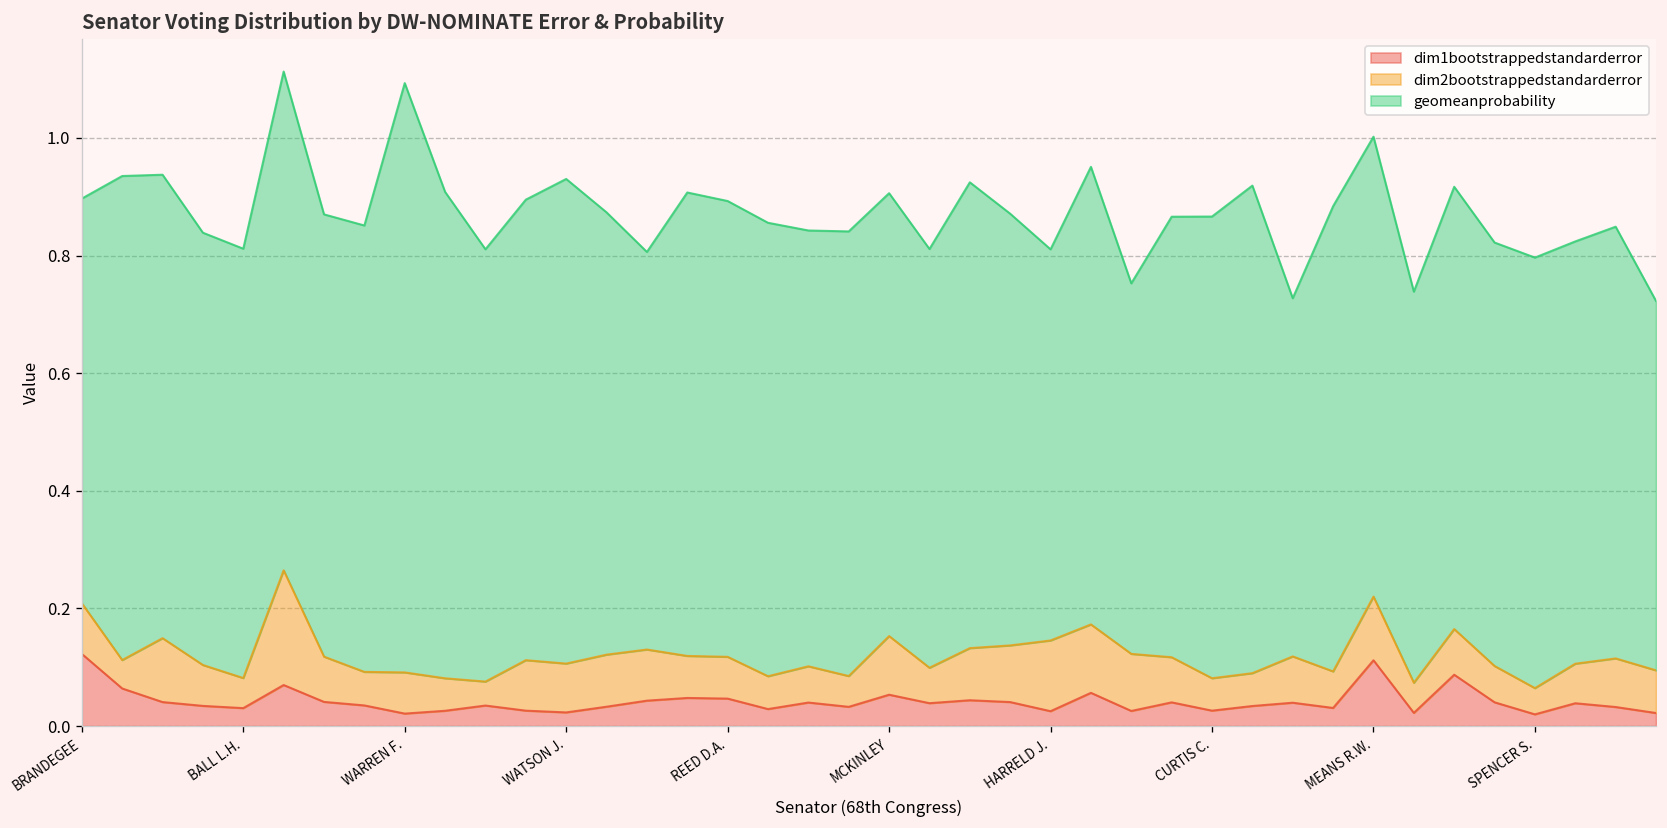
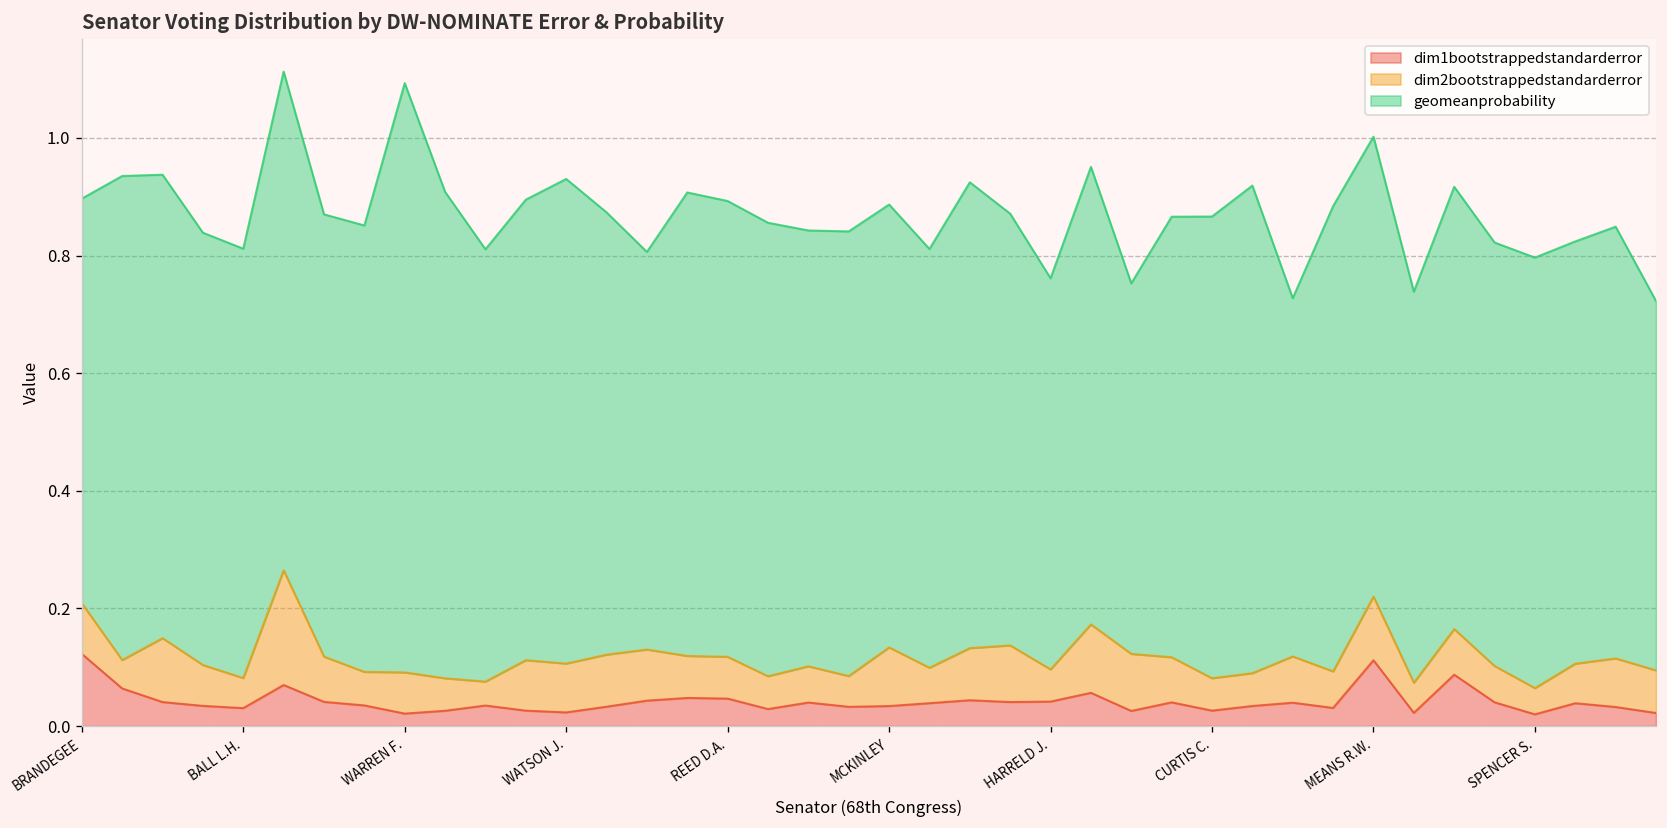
dim1bootstrappedstandarderror, MCKINLEY: 0.05 -> 0.03
dim1bootstrappedstandarderror, HARRELD J.: 0.03 -> 0.04
dim2bootstrappedstandarderror, HARRELD J.: 0.12 -> 0.05
